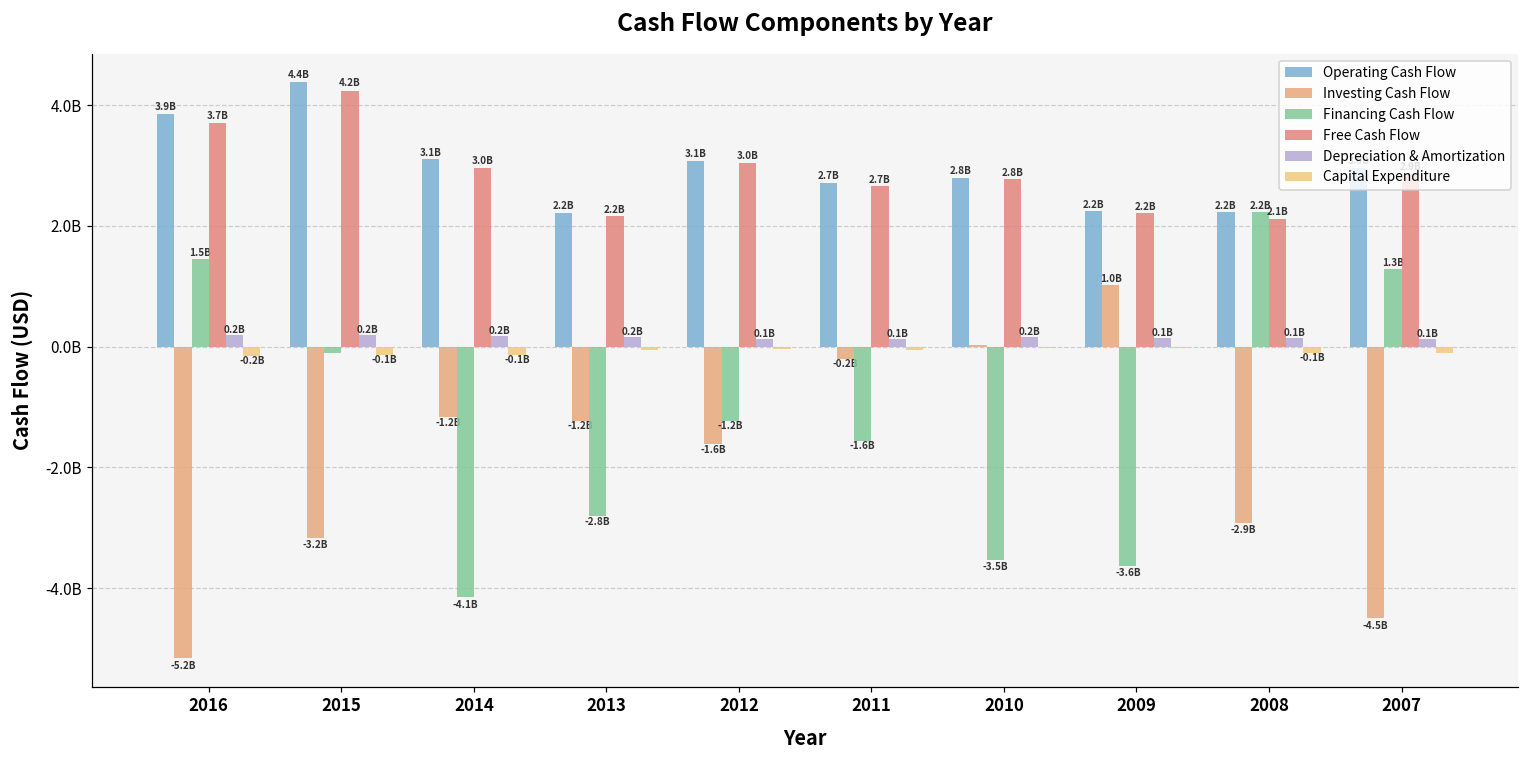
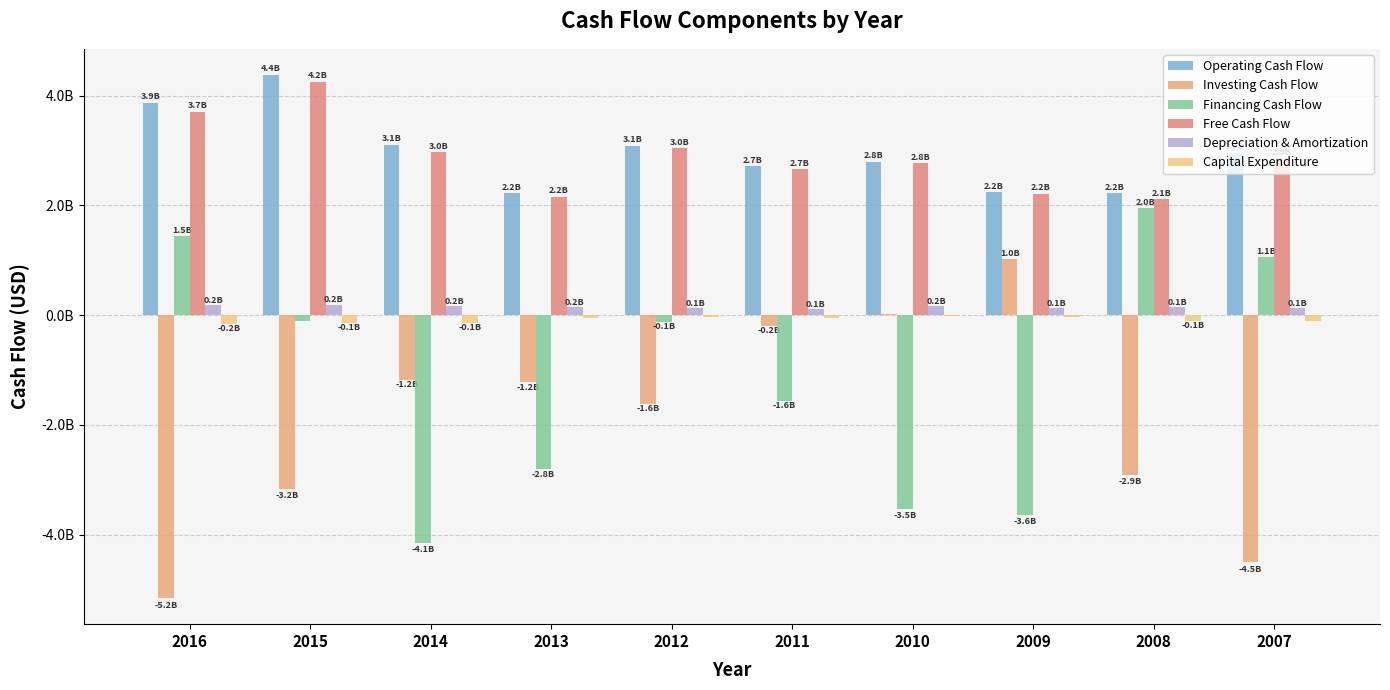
Financing Cash Flow, 2012: -1.2B -> -0.1B
Financing Cash Flow, 2008: 2.2B -> 2.0B
Financing Cash Flow, 2007: 1.3B -> 1.1B
